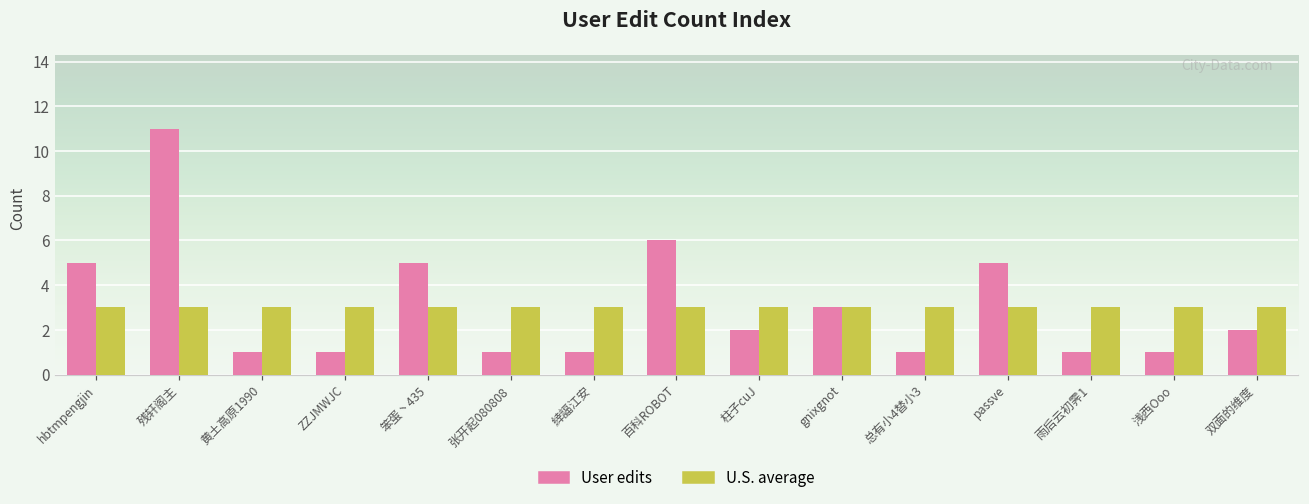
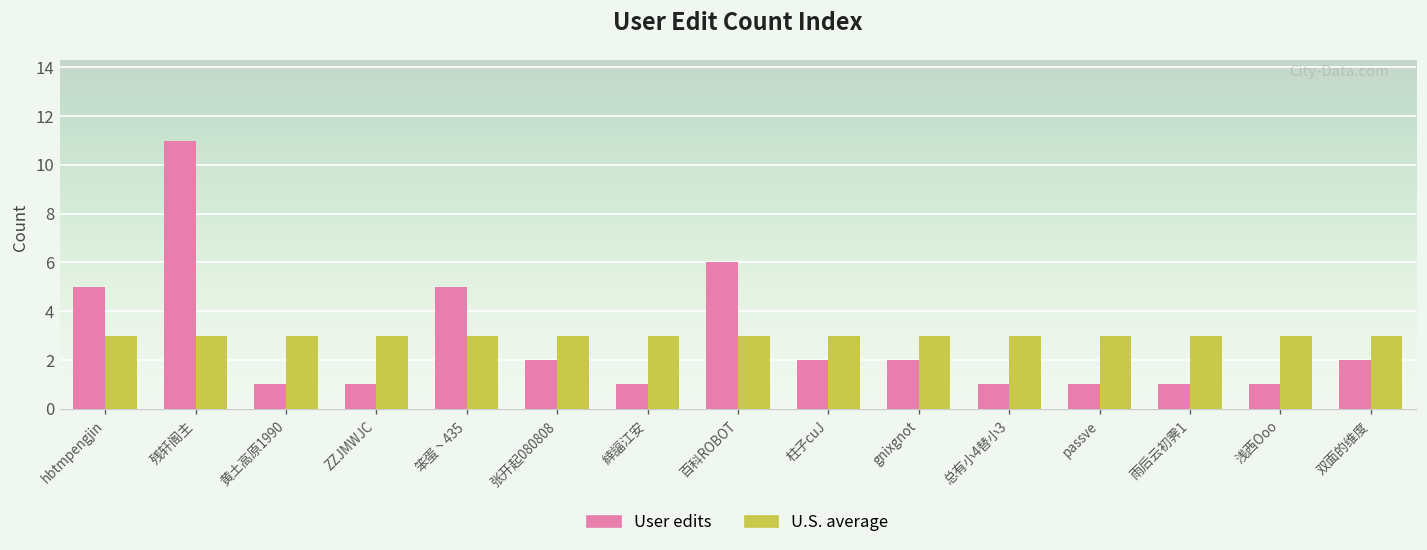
User edits, 张开起080808: 1 -> 2
User edits, gnixgnot: 3 -> 2
User edits, passve: 5 -> 1
